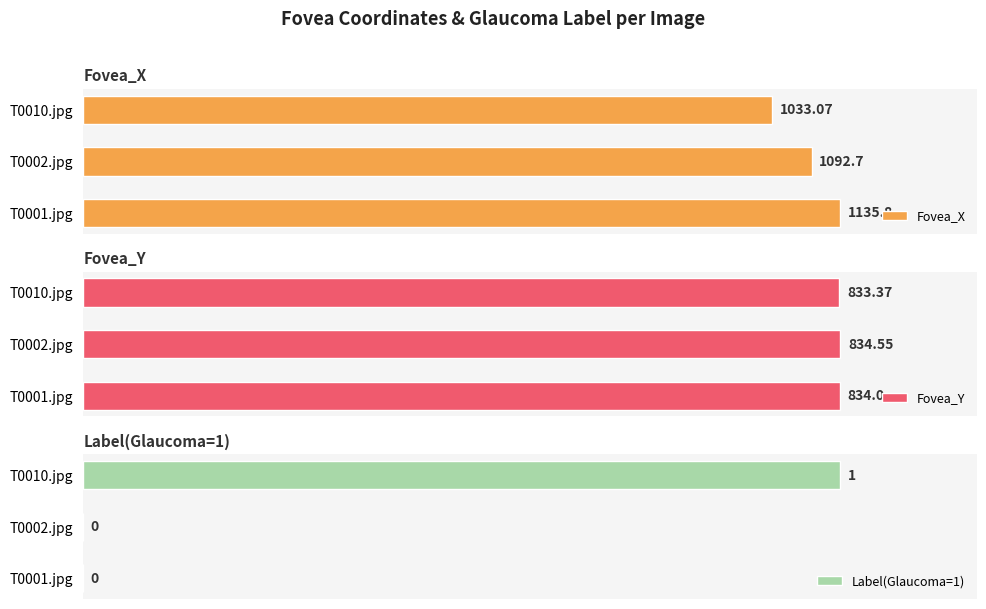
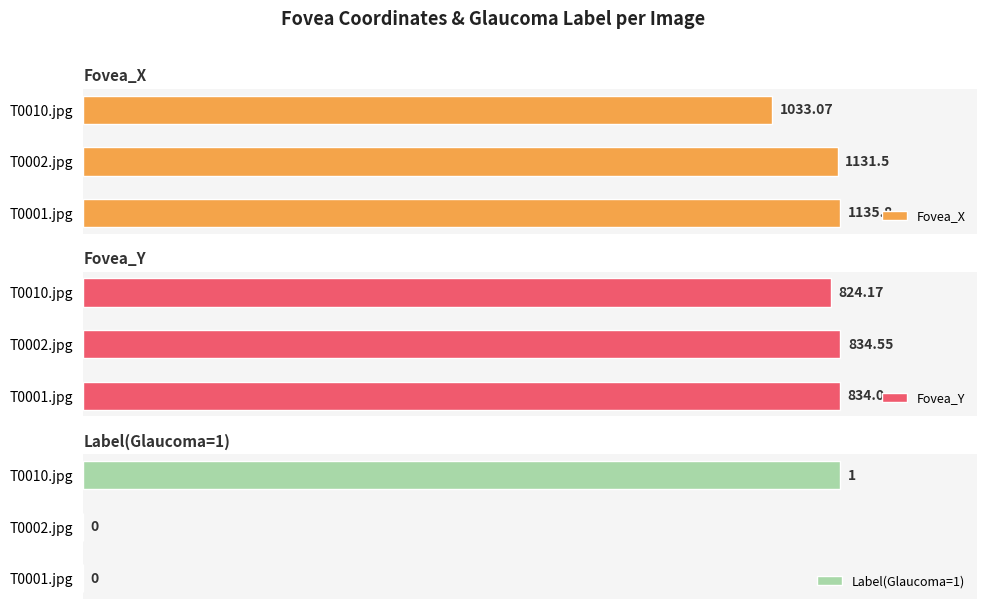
Fovea_X, T0002.jpg: 1092.7 -> 1131.5
Fovea_Y, T0010.jpg: 833.37 -> 824.17
